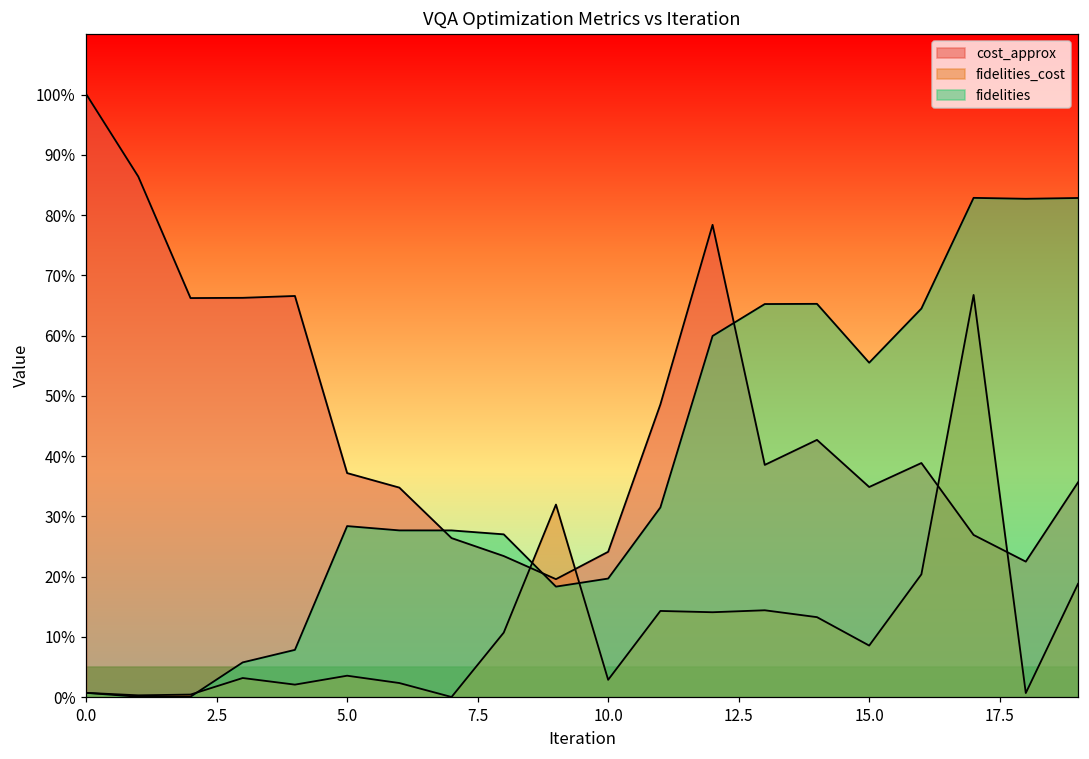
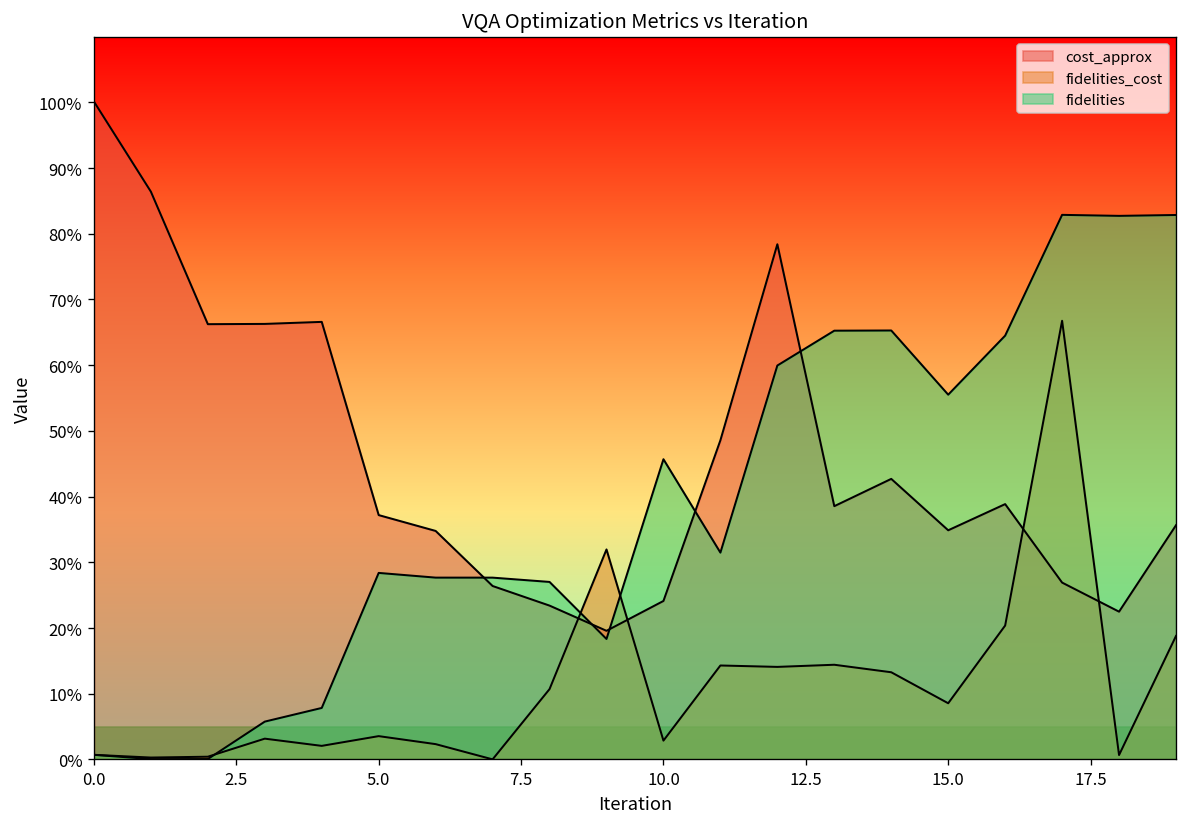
fidelities, 10.0: 20% -> 46%
